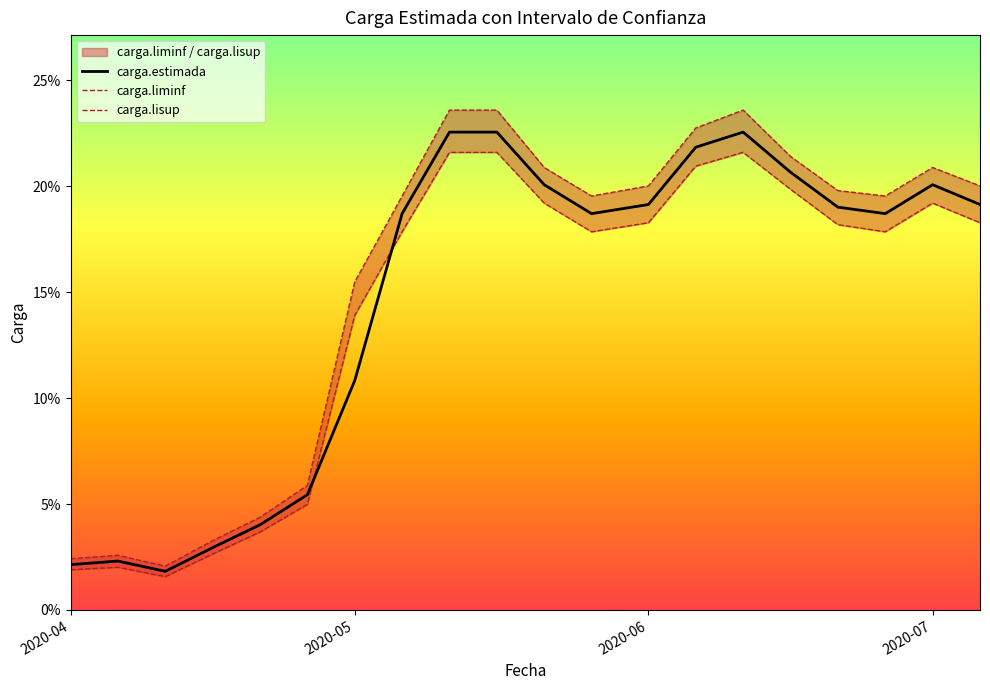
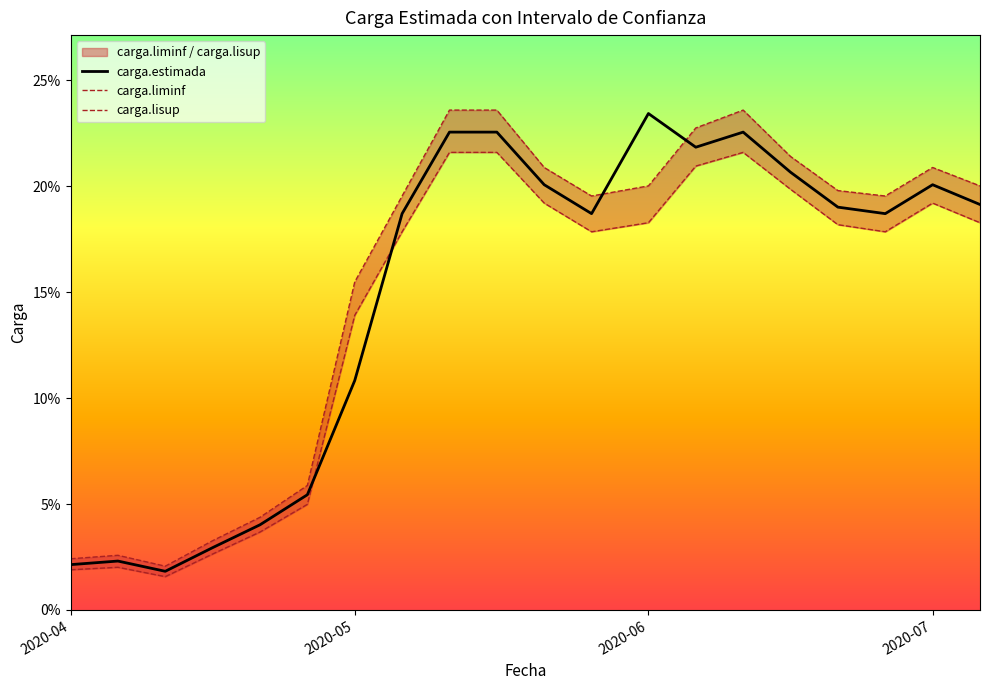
carga.estimada, 2020-06: 19.1% -> 23.4%
